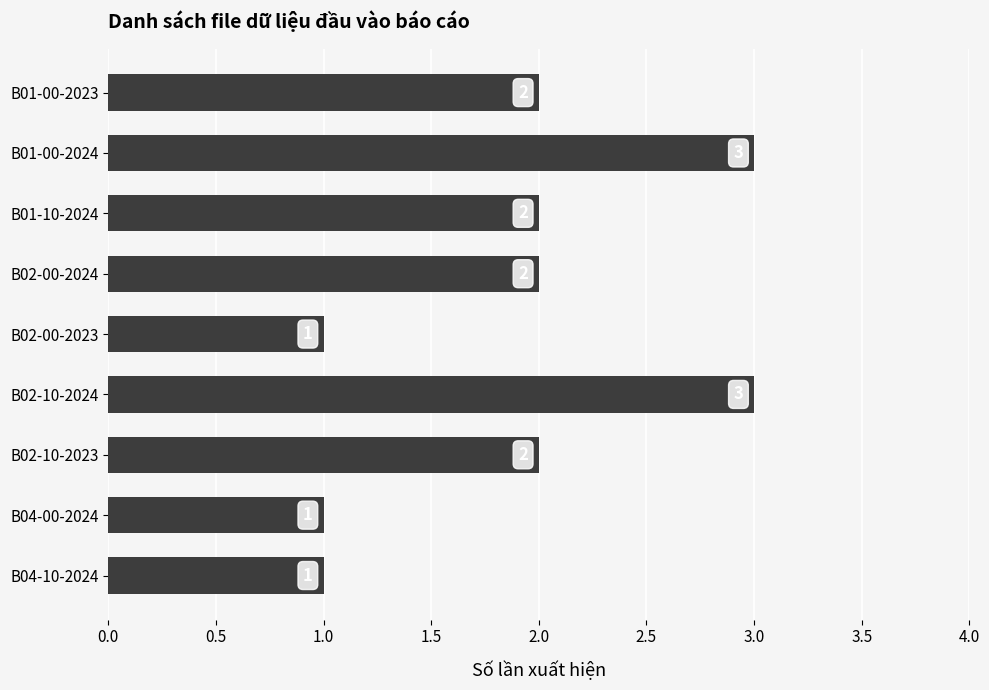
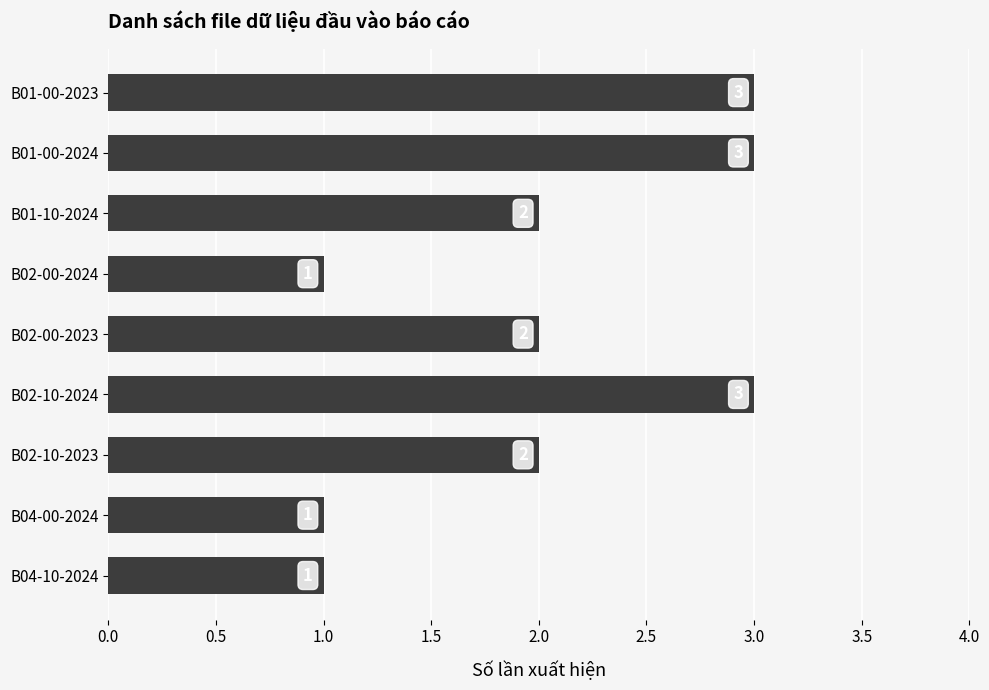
B01-00-2023: 2 -> 3
B02-00-2024: 2 -> 1
B02-00-2023: 1 -> 2
